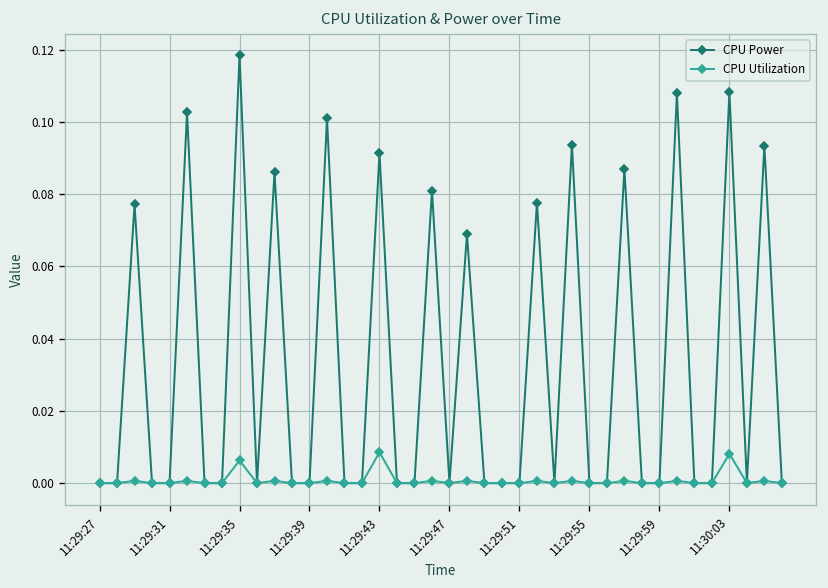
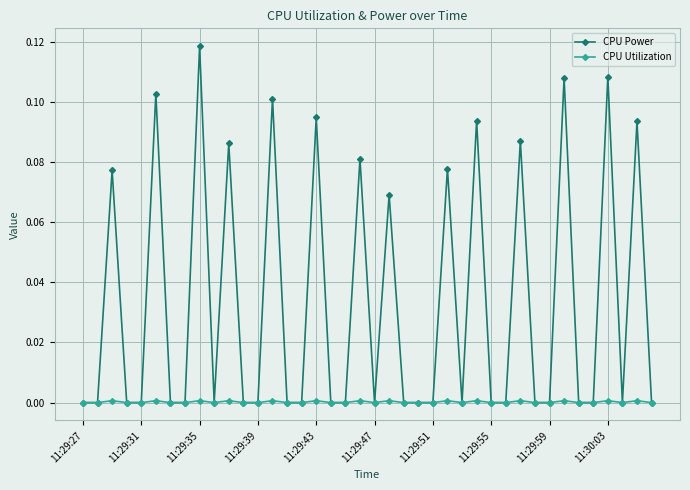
CPU Utilization, 11:29:35: 0.006 -> 0.001
CPU Power, 11:29:43: 0.091 -> 0.095
CPU Utilization, 11:29:43: 0.009 -> 0.001
CPU Utilization, 11:30:03: 0.008 -> 0.001
